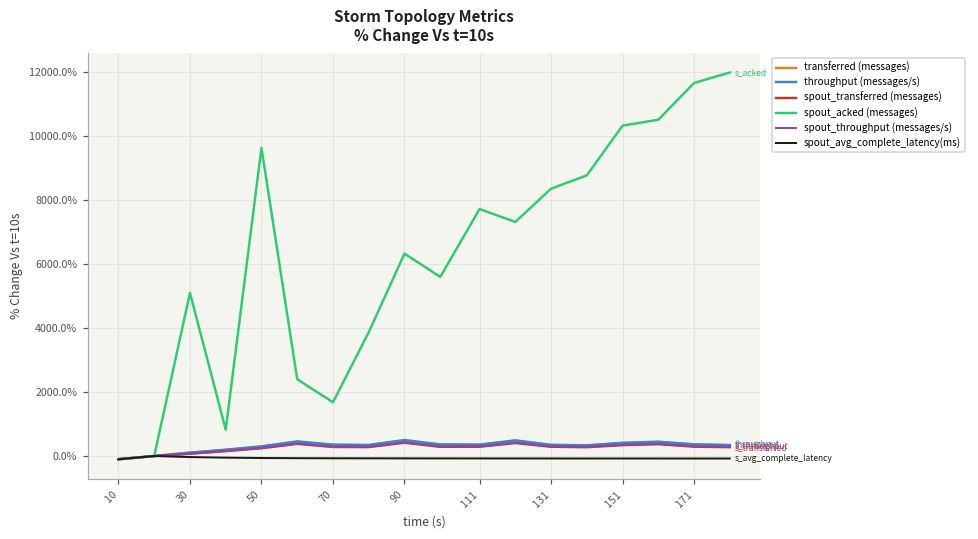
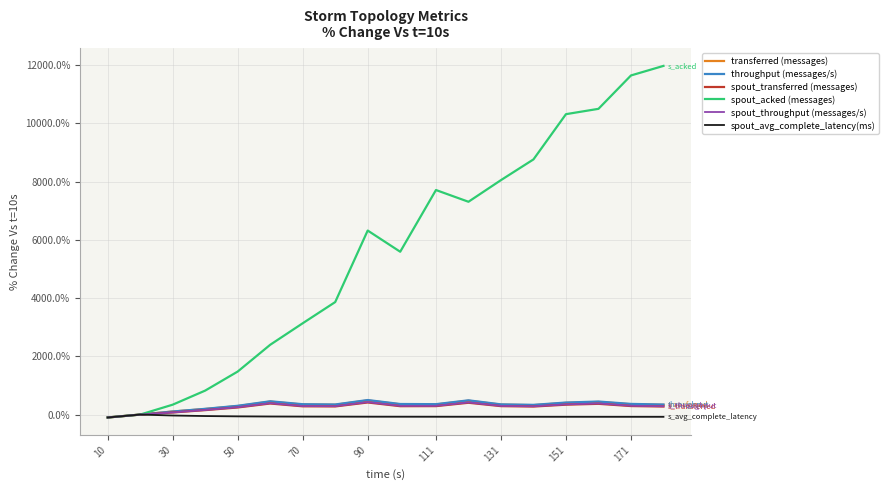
spout_acked (messages), 30: 5100% -> 300%
spout_acked (messages), 50: 9600% -> 1500%
spout_acked (messages), 70: 1700% -> 3100%
spout_acked (messages), 131: 8300% -> 8100%
